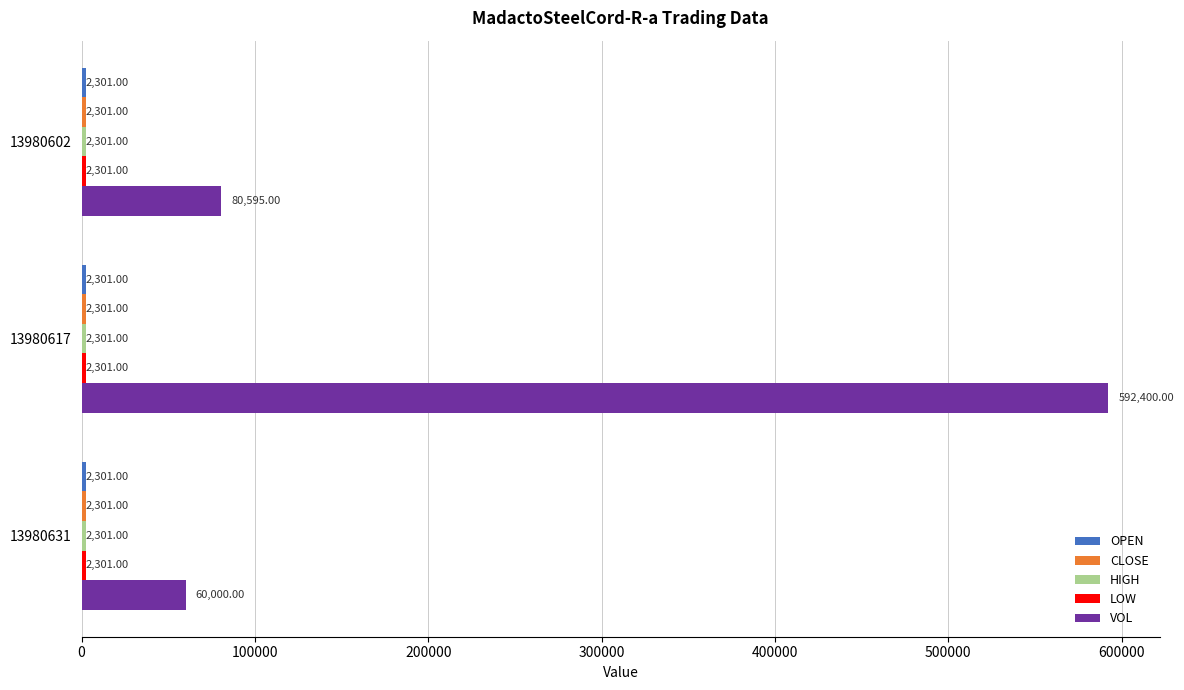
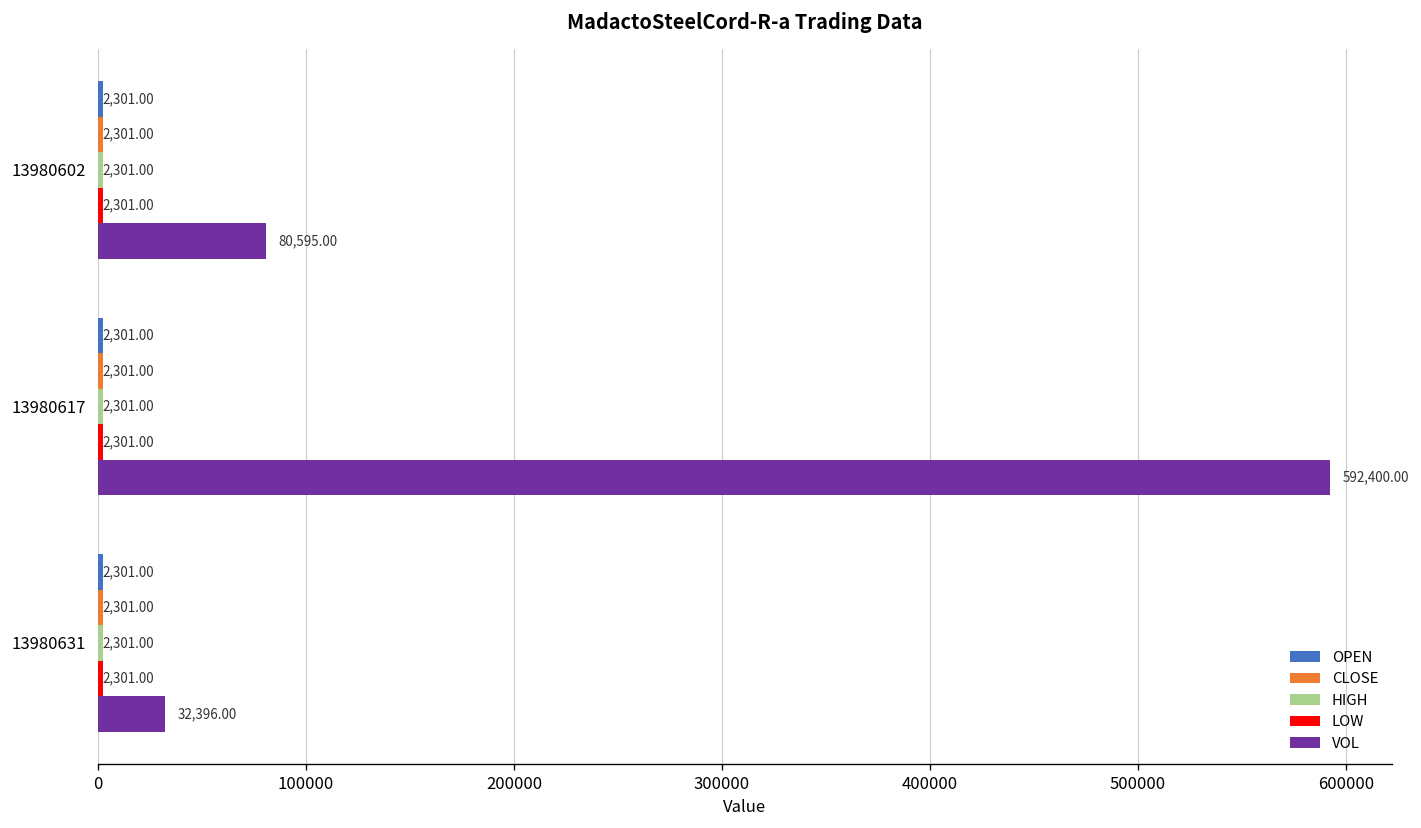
VOL, 13980631: 60,000.00 -> 32,396.00
